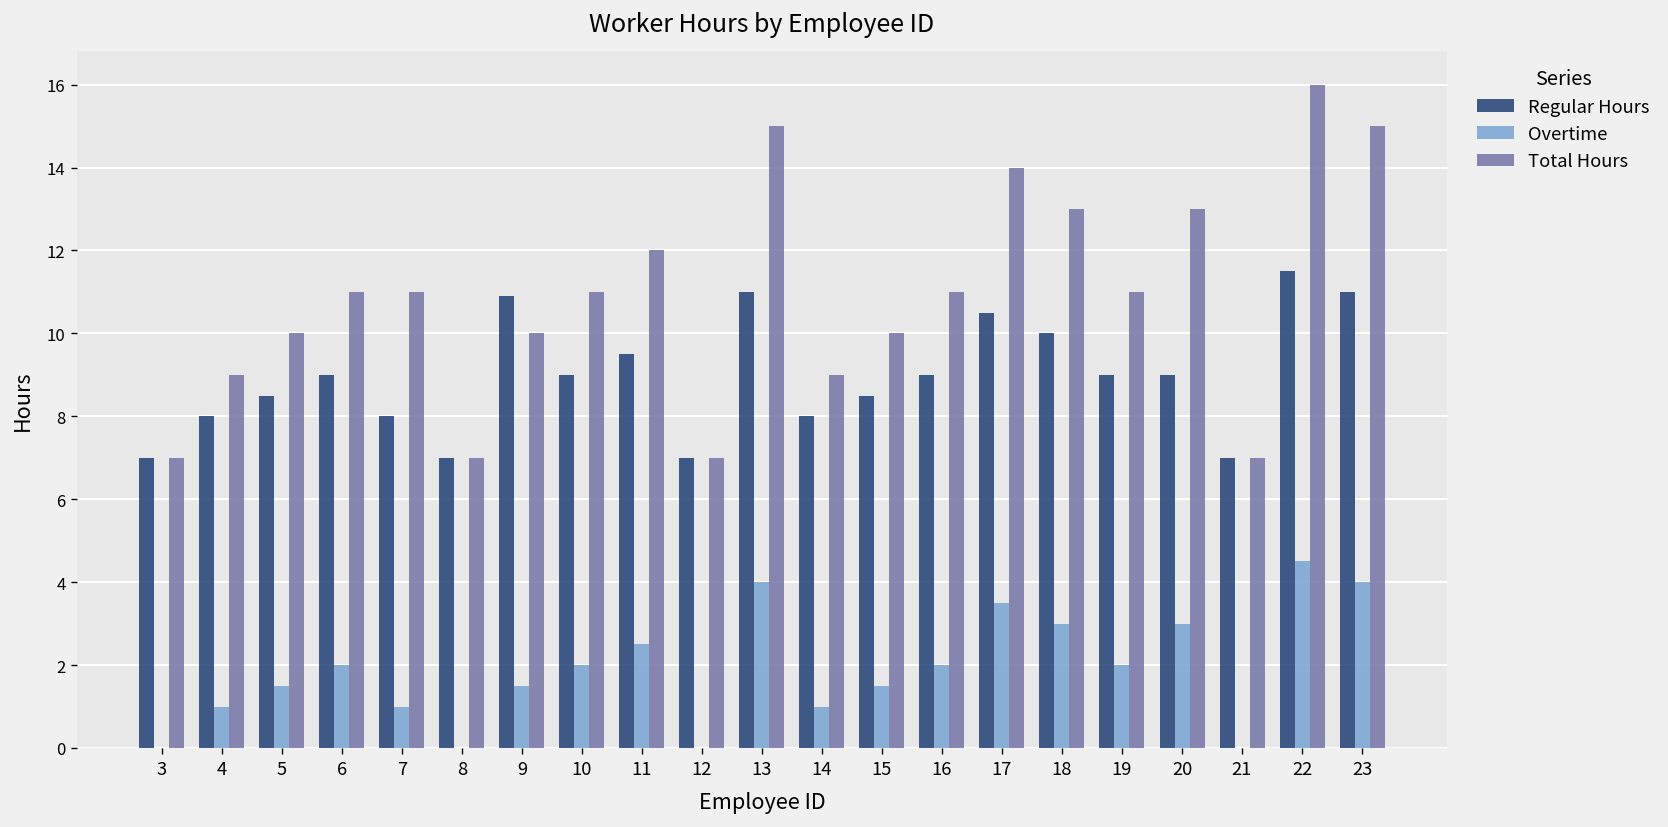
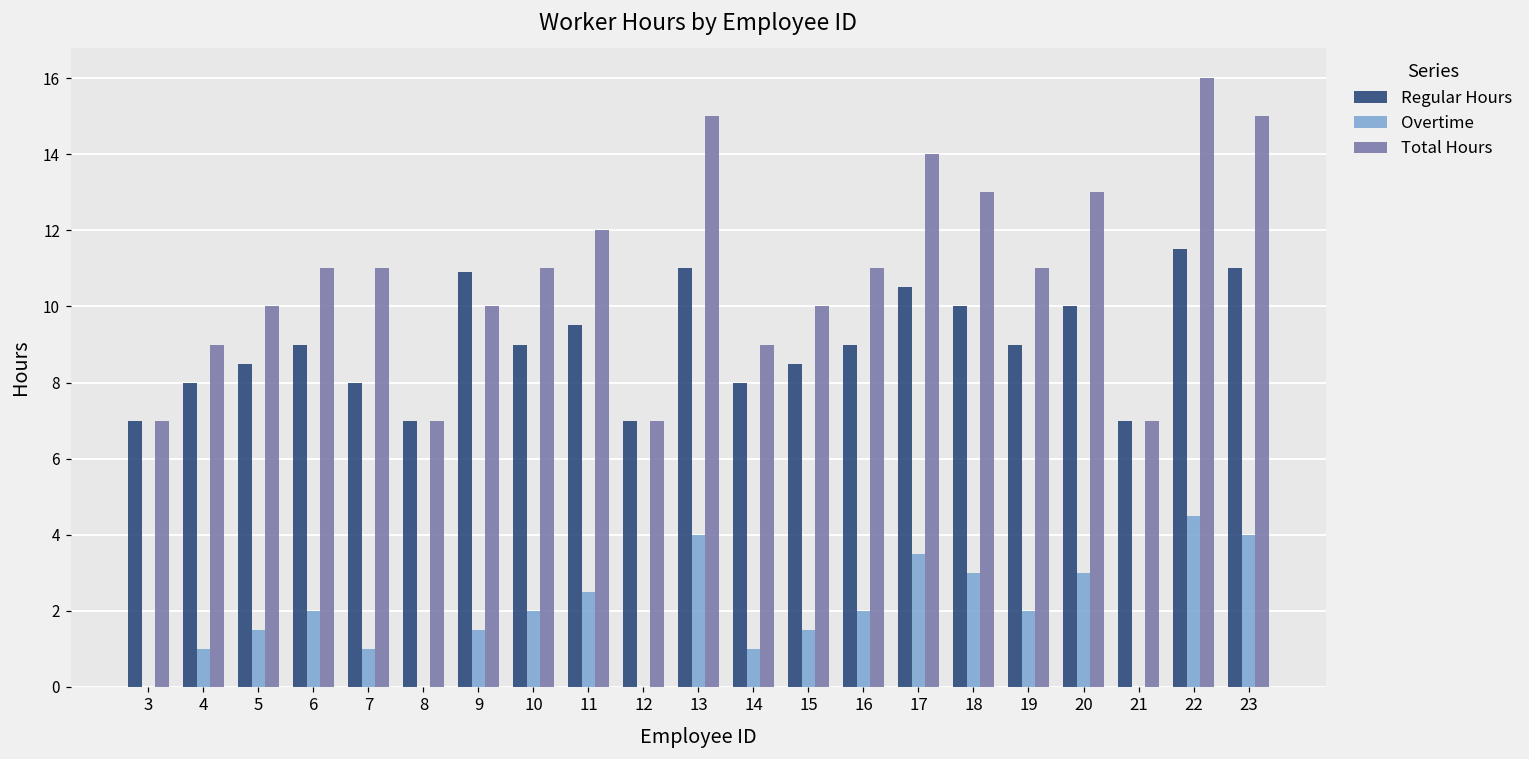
Regular Hours, 20: 9 -> 10
